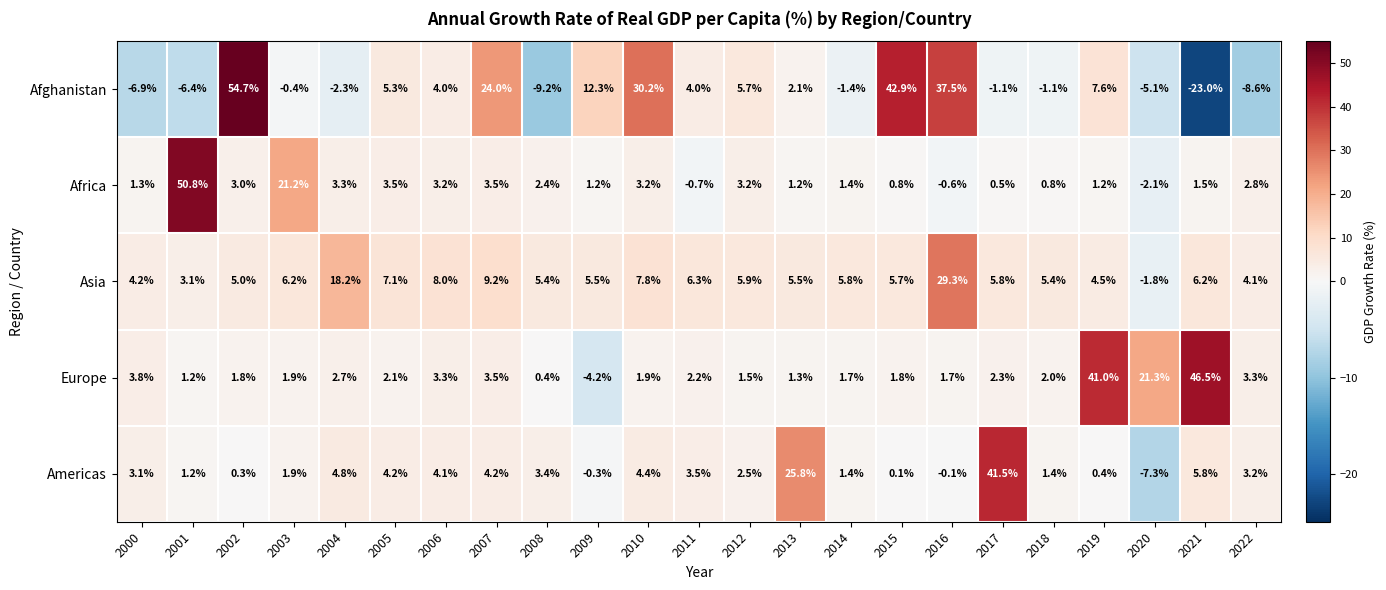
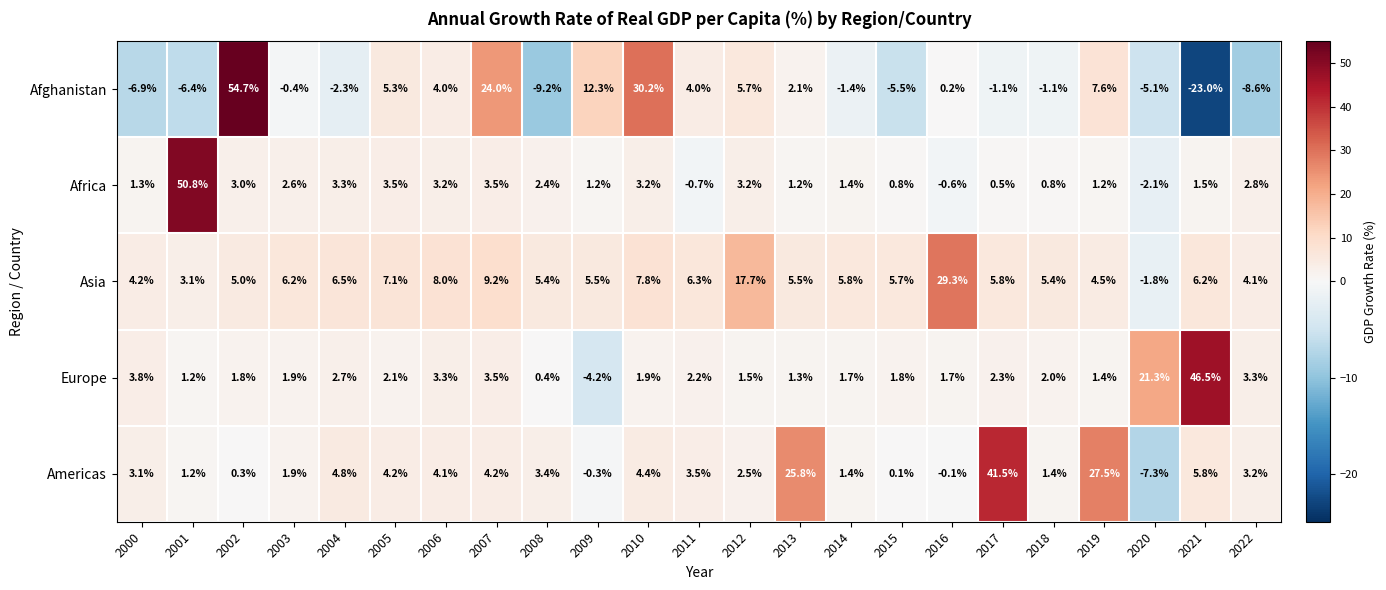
Afghanistan, 2015: 42.9% -> -5.5%
Afghanistan, 2016: 37.5% -> 0.2%
Africa, 2003: 21.2% -> 2.6%
Asia, 2004: 18.2% -> 6.5%
Asia, 2012: 5.9% -> 17.7%
Europe, 2019: 41.0% -> 1.4%
Americas, 2019: 0.4% -> 27.5%
